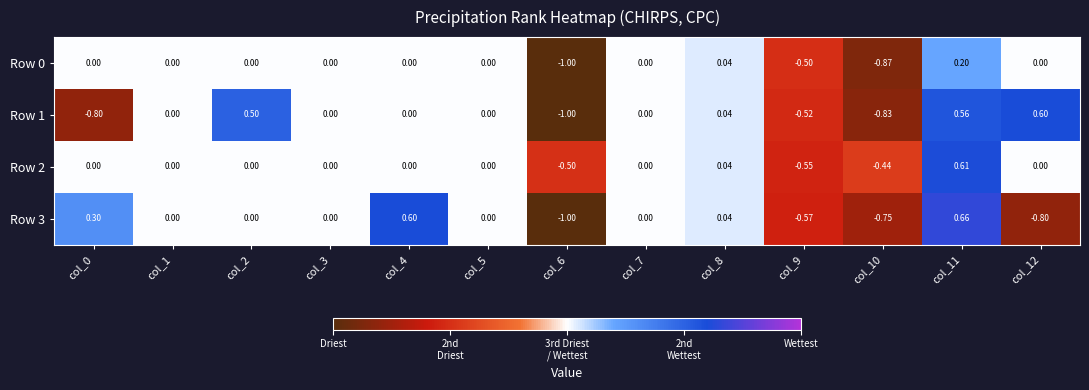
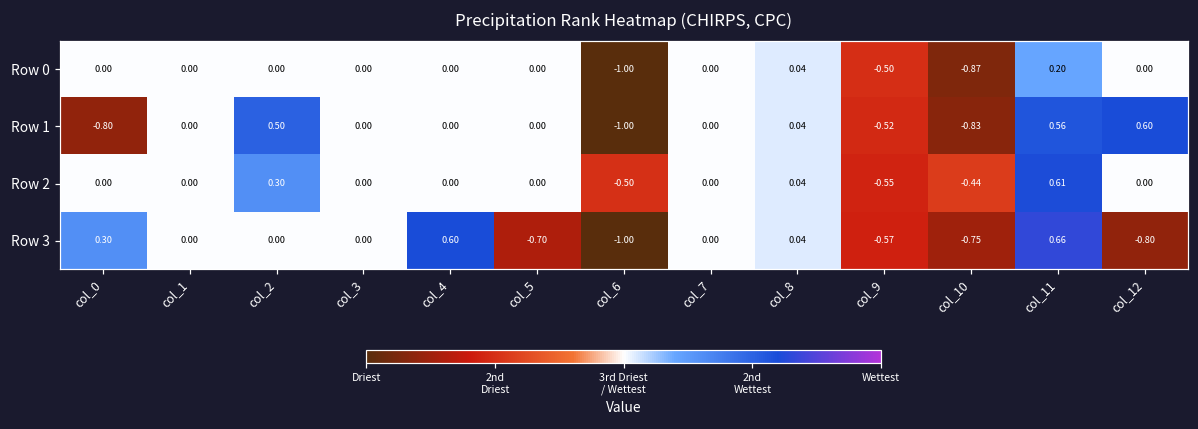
Row 2, col_2: 0.00 -> 0.30
Row 3, col_5: 0.00 -> -0.70
